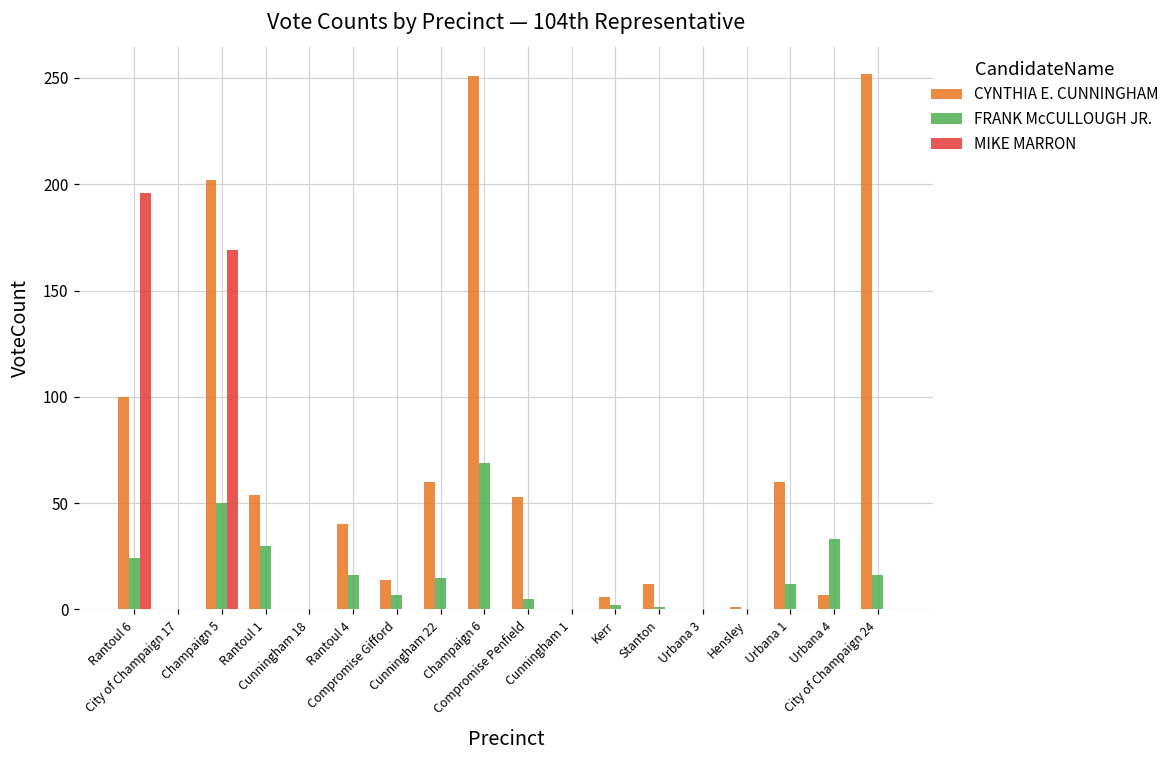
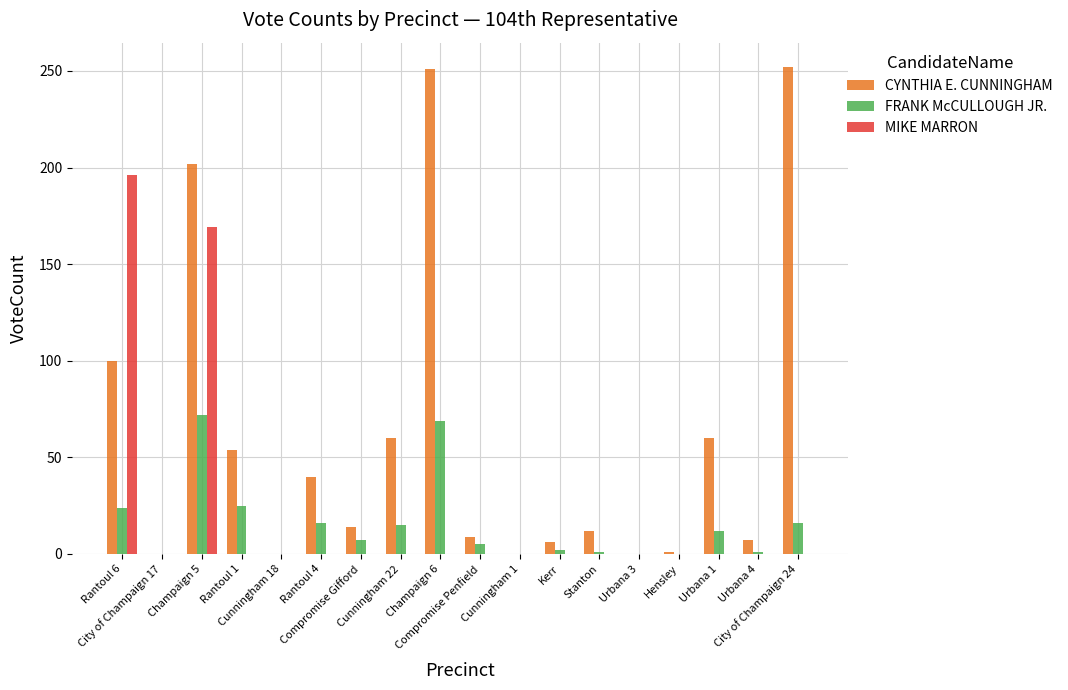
FRANK McCULLOUGH JR., Champaign 5: 50 -> 72
FRANK McCULLOUGH JR., Rantoul 1: 30 -> 25
CYNTHIA E. CUNNINGHAM, Compromise Penfield: 53 -> 9
FRANK McCULLOUGH JR., Urbana 4: 33 -> 1
